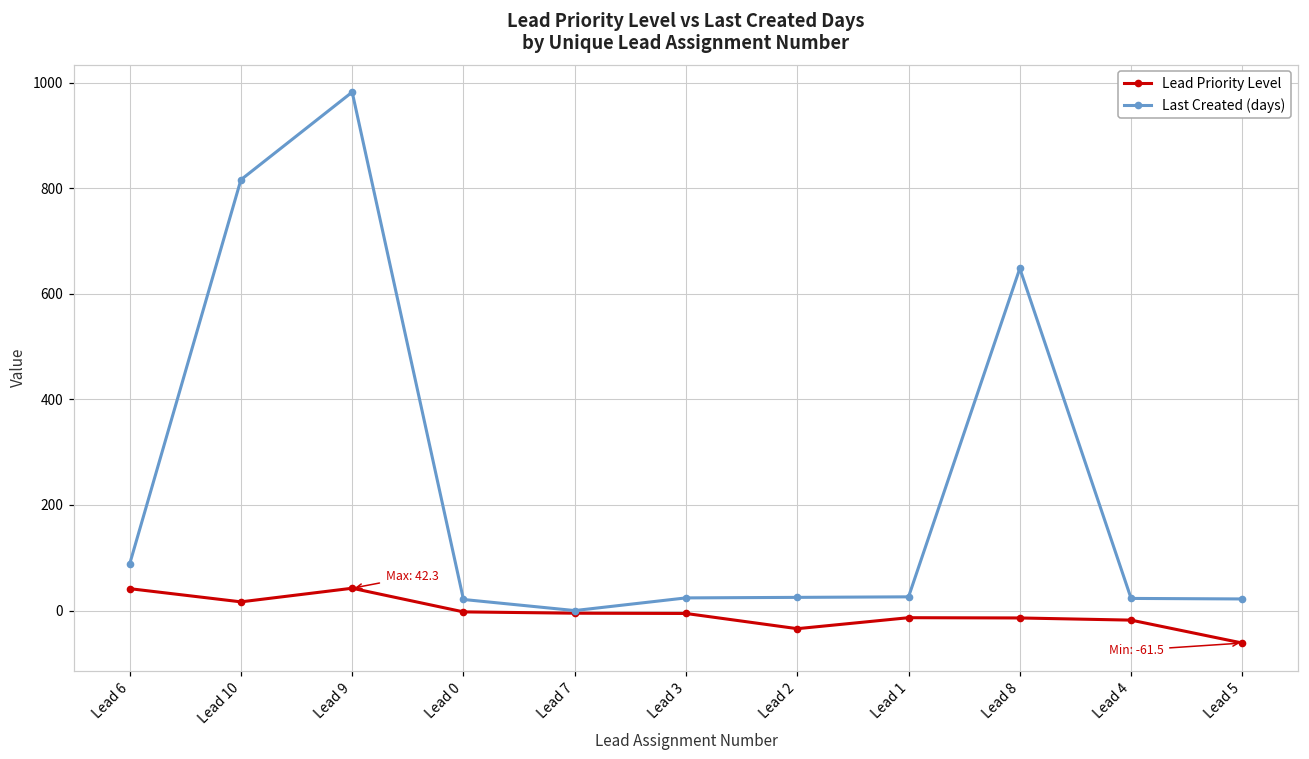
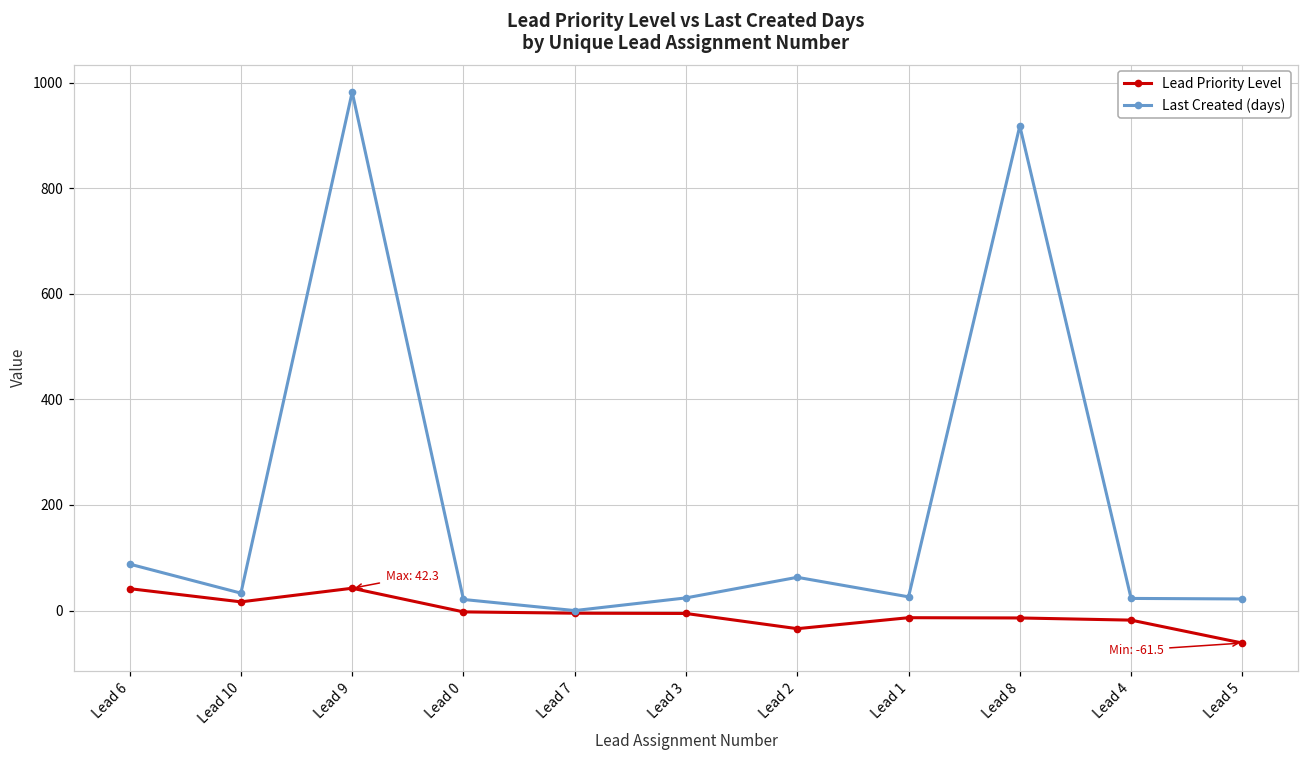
Last Created (days), Lead 10: 820 -> 30
Last Created (days), Lead 2: 30 -> 60
Last Created (days), Lead 8: 650 -> 920
